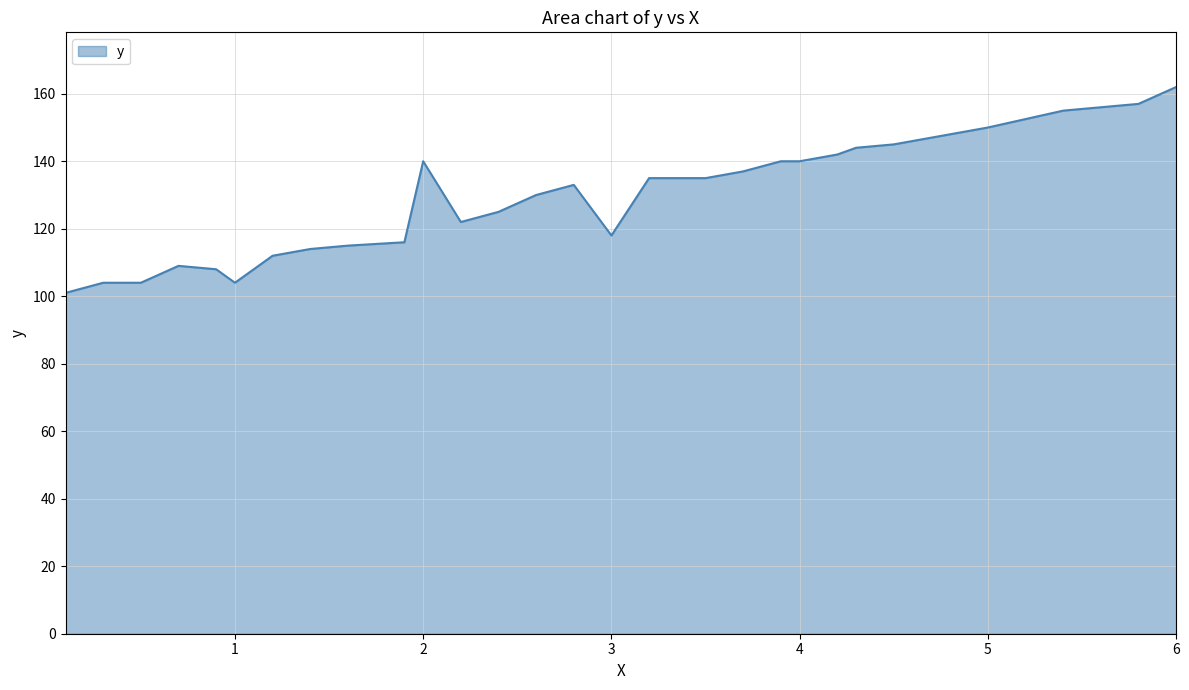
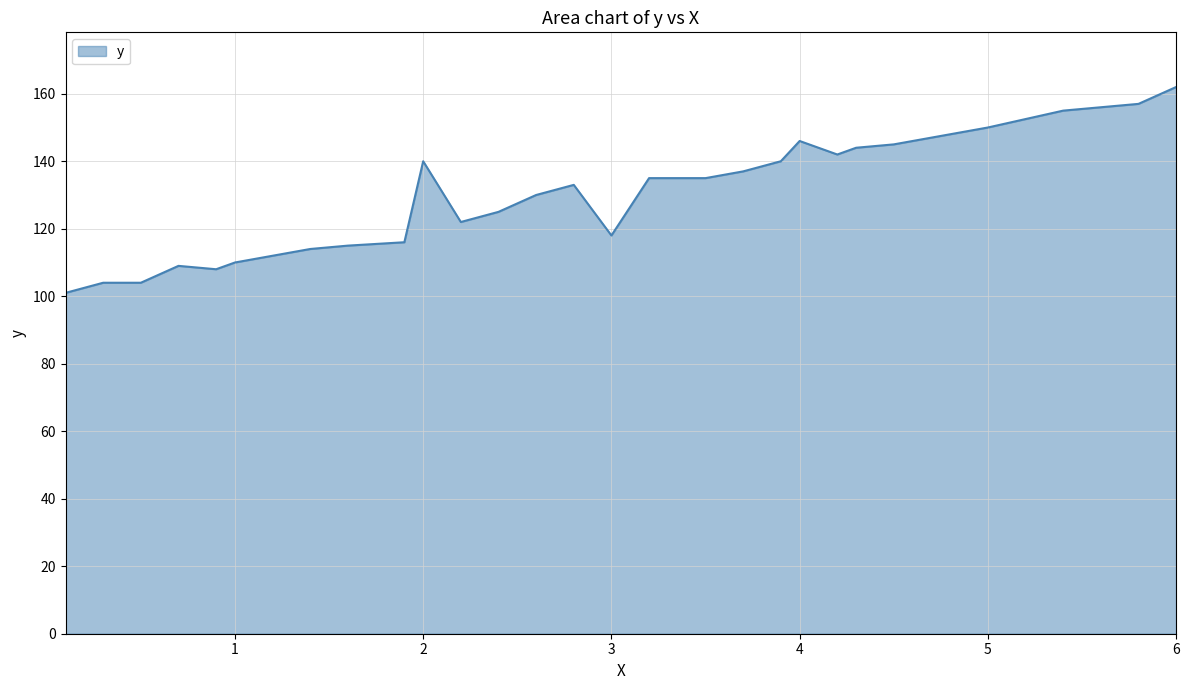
1: 104 -> 110
4: 140 -> 146
